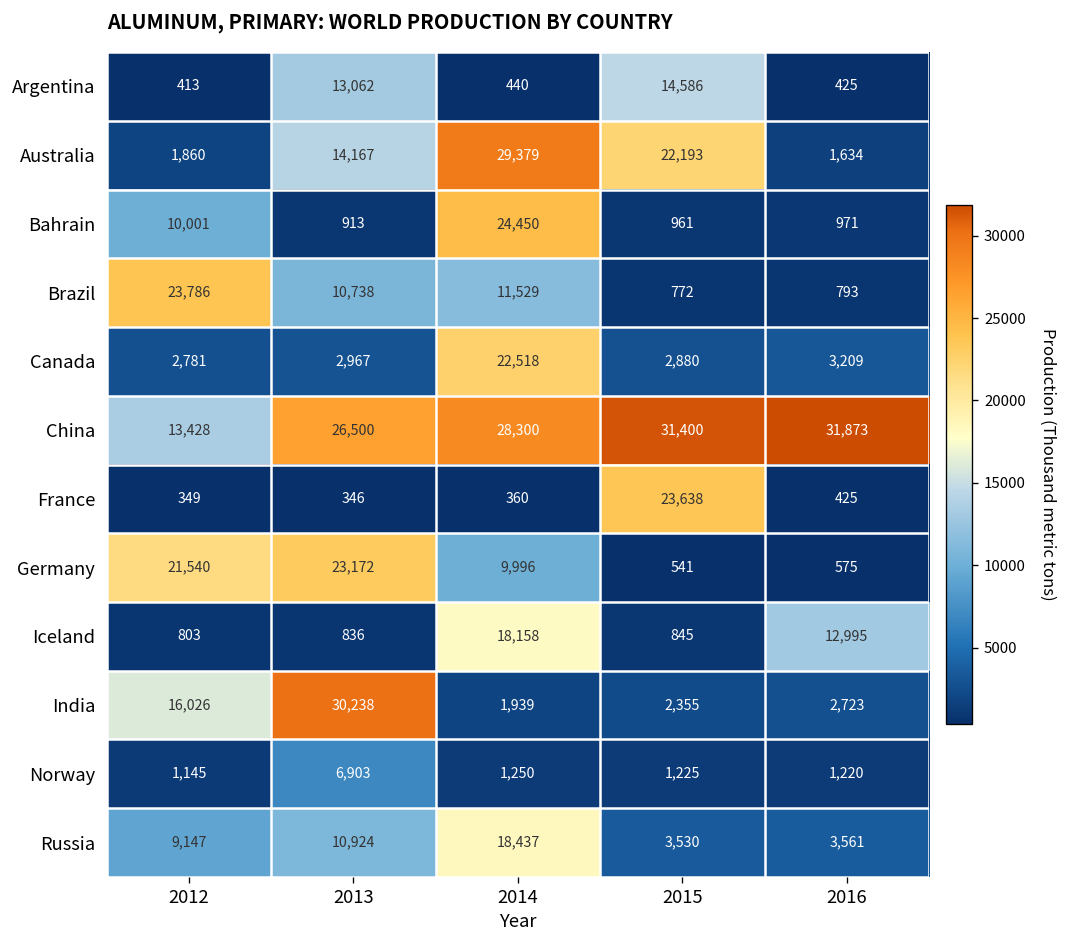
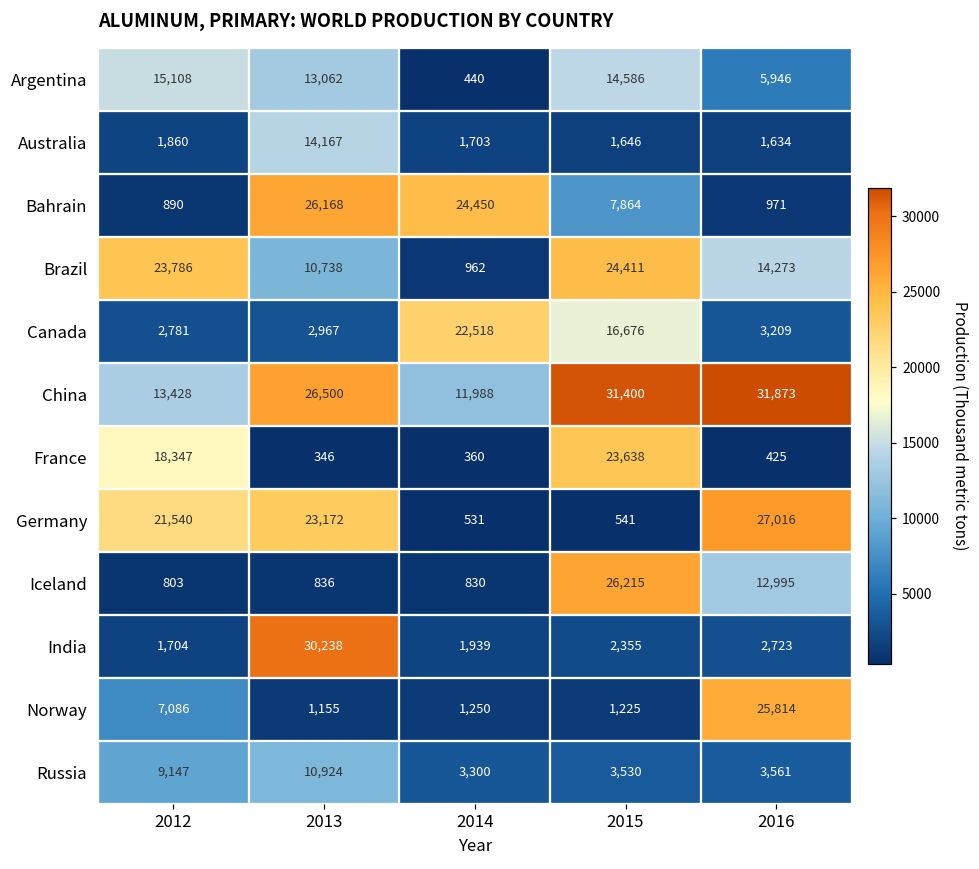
Argentina, 2012: 413 -> 15,108
Argentina, 2016: 425 -> 5,946
Australia, 2014: 29,379 -> 1,703
Australia, 2015: 22,193 -> 1,646
Bahrain, 2012: 10,001 -> 890
Bahrain, 2013: 913 -> 26,168
Bahrain, 2015: 961 -> 7,864
Brazil, 2014: 11,529 -> 962
Brazil, 2015: 772 -> 24,411
Brazil, 2016: 793 -> 14,273
Canada, 2015: 2,880 -> 16,676
China, 2014: 28,300 -> 11,988
France, 2012: 349 -> 18,347
Germany, 2014: 9,996 -> 531
Germany, 2016: 575 -> 27,016
Iceland, 2014: 18,158 -> 830
Iceland, 2015: 845 -> 26,215
India, 2012: 16,026 -> 1,704
Norway, 2012: 1,145 -> 7,086
Norway, 2013: 6,903 -> 1,155
Norway, 2016: 1,220 -> 25,814
Russia, 2014: 18,437 -> 3,300
